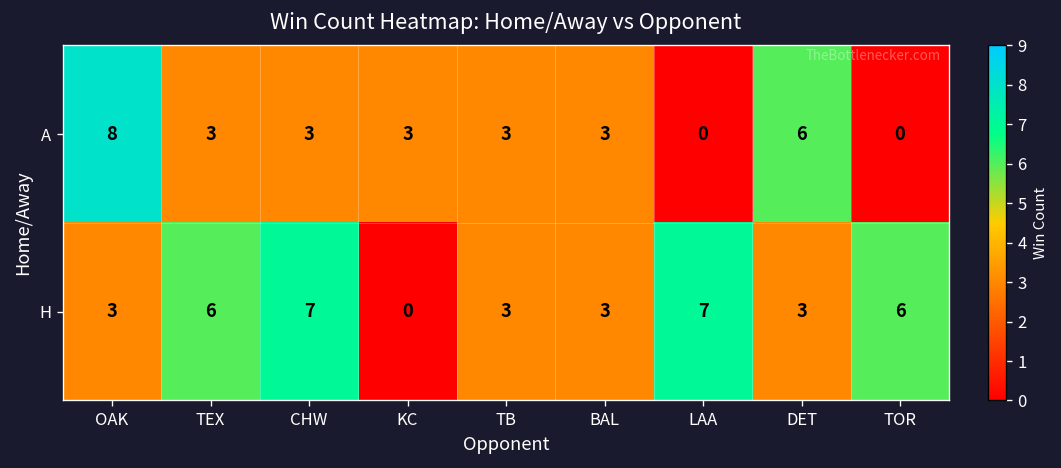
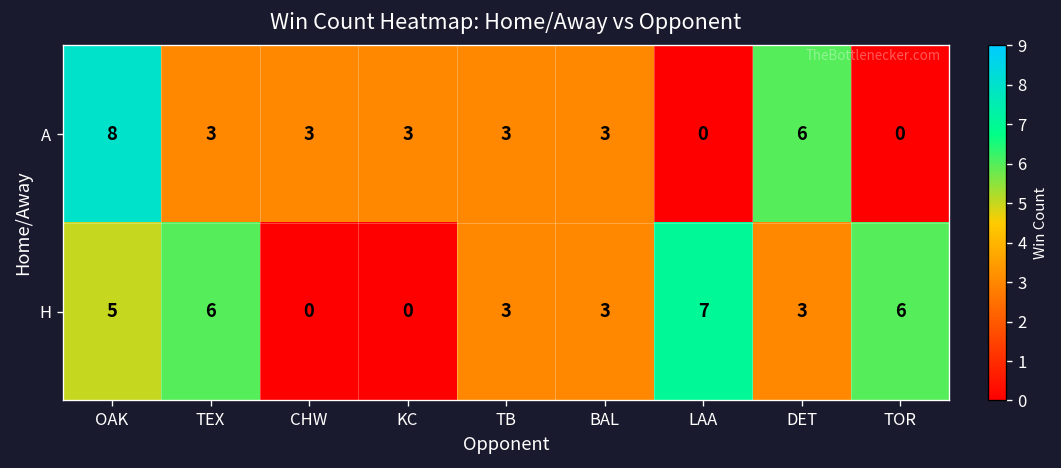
H, OAK: 3 -> 5
H, CHW: 7 -> 0
